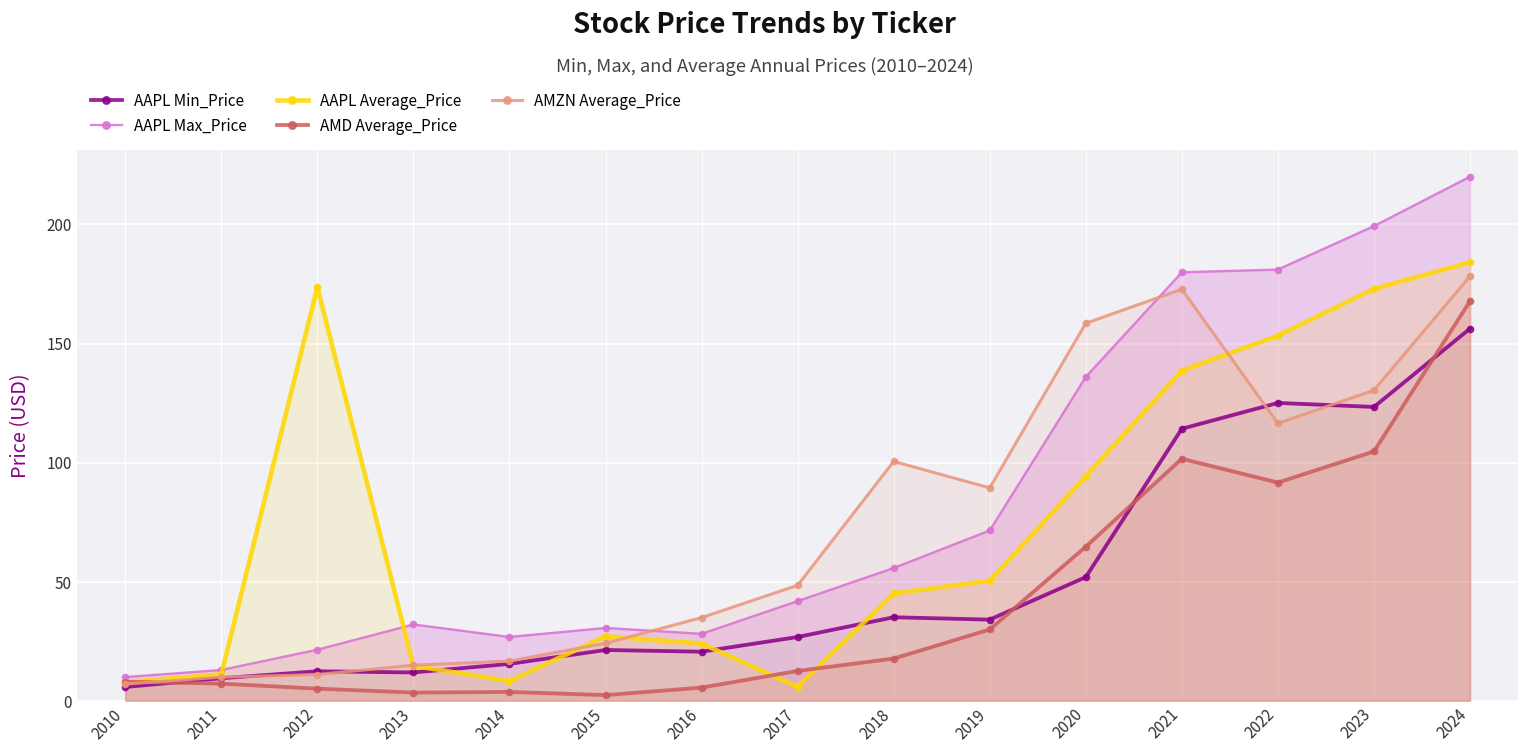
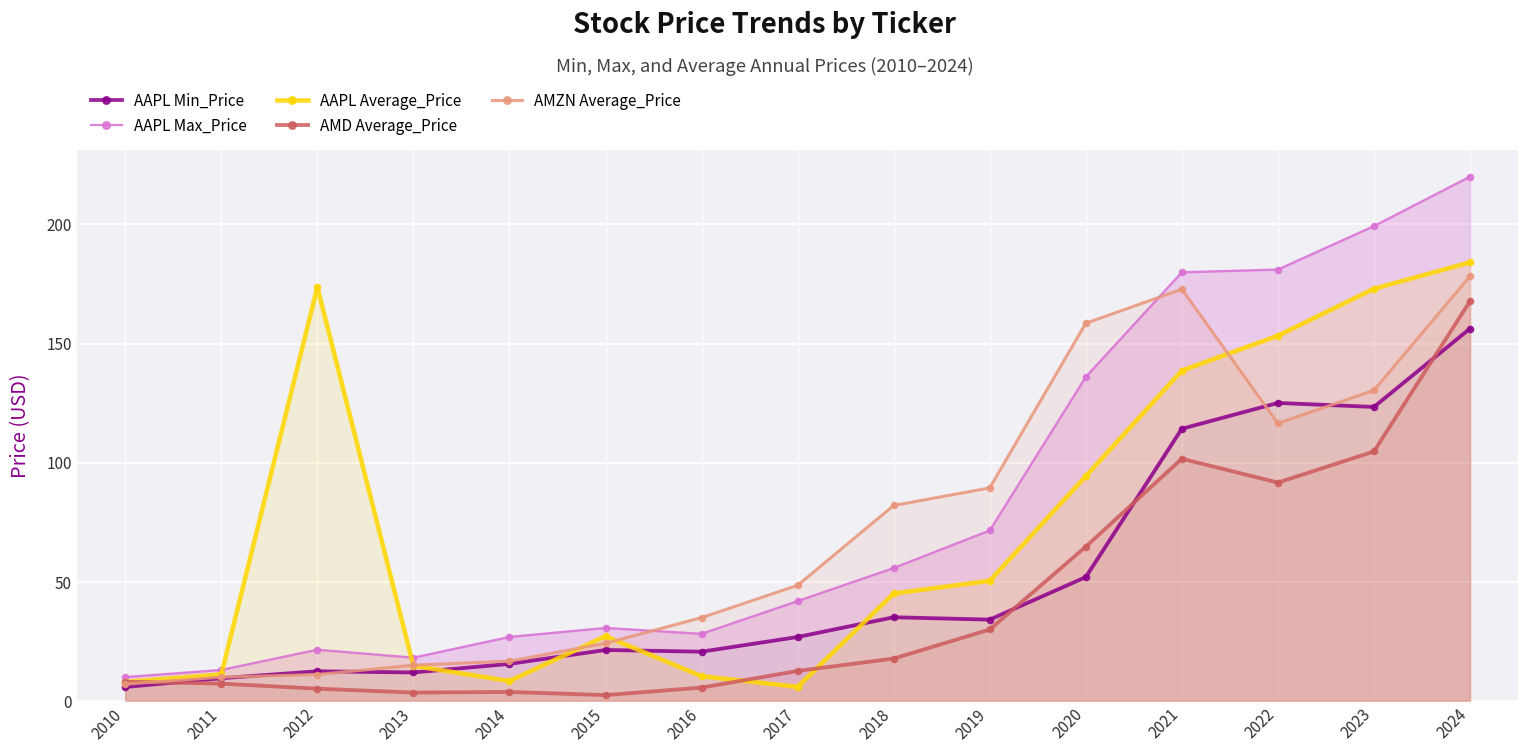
AAPL Max_Price, 2013: 32 -> 18
AAPL Average_Price, 2016: 24 -> 10
AMZN Average_Price, 2018: 100 -> 82
